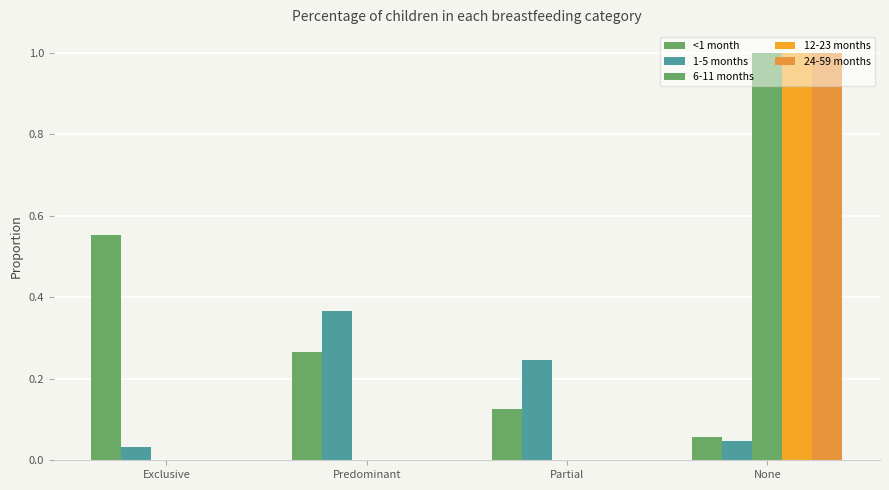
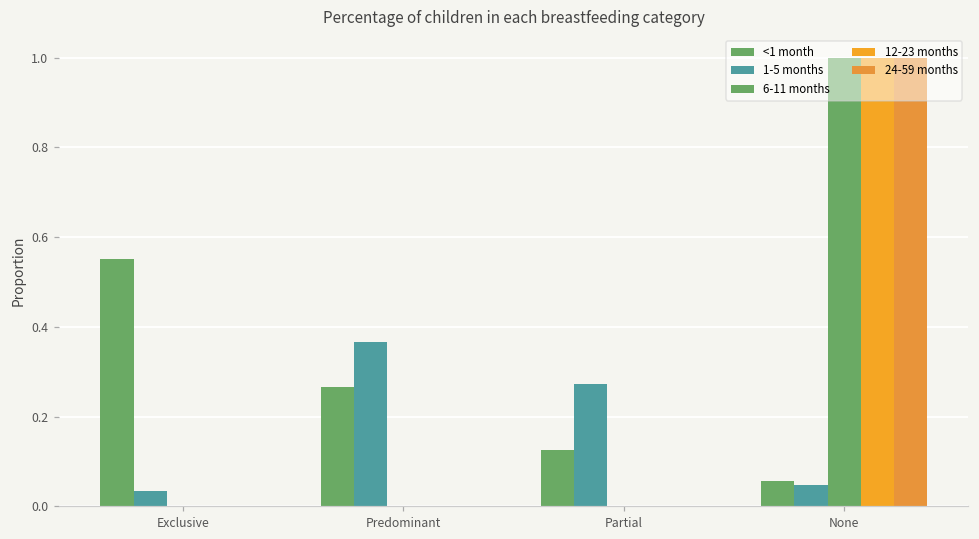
1-5 months, Partial: 0.25 -> 0.27
